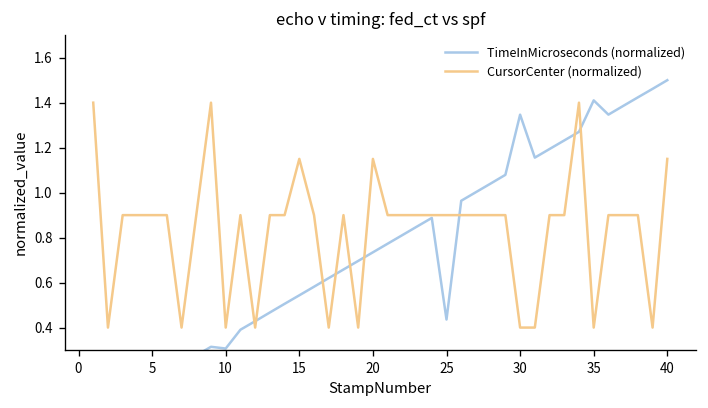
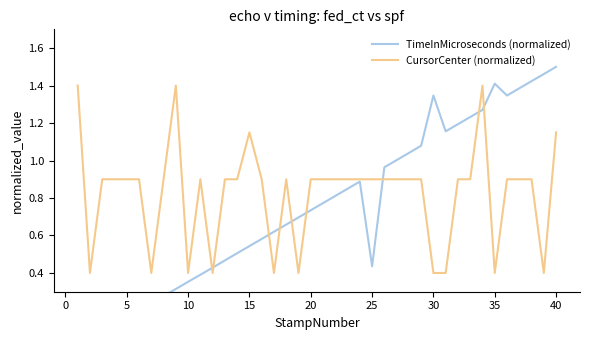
TimeInMicroseconds (normalized), 10: 0.31 -> 0.35
CursorCenter (normalized), 20: 1.15 -> 0.90
